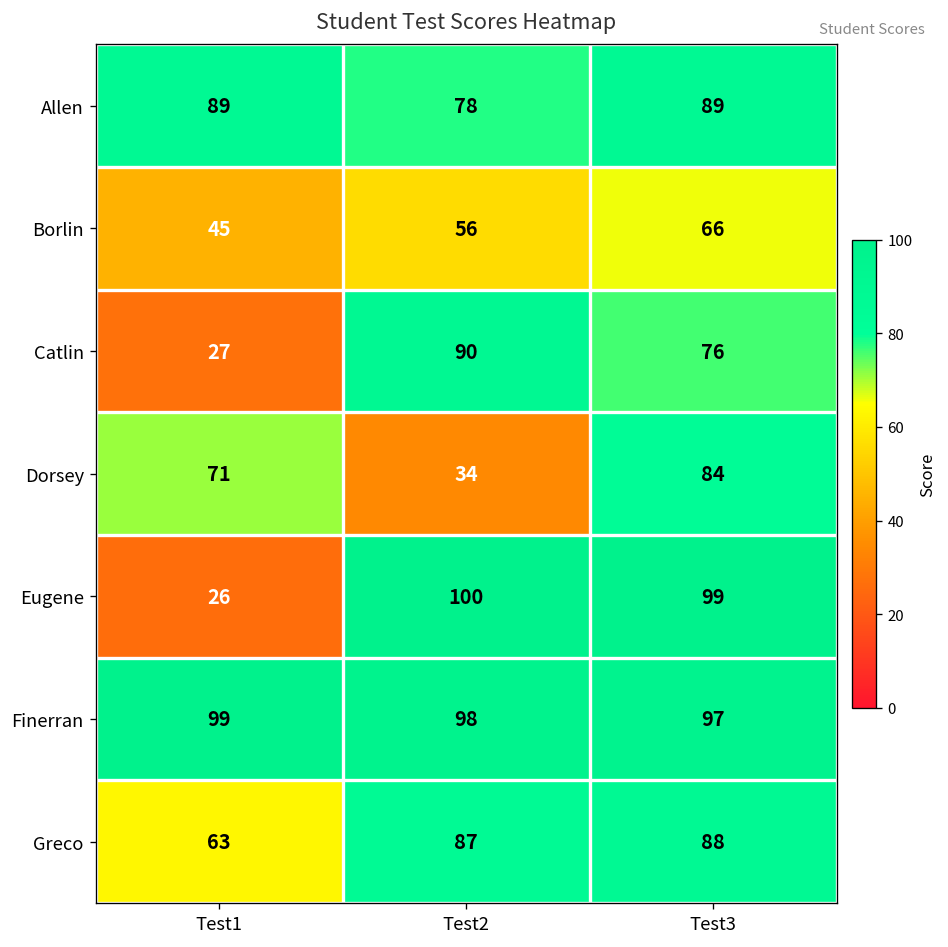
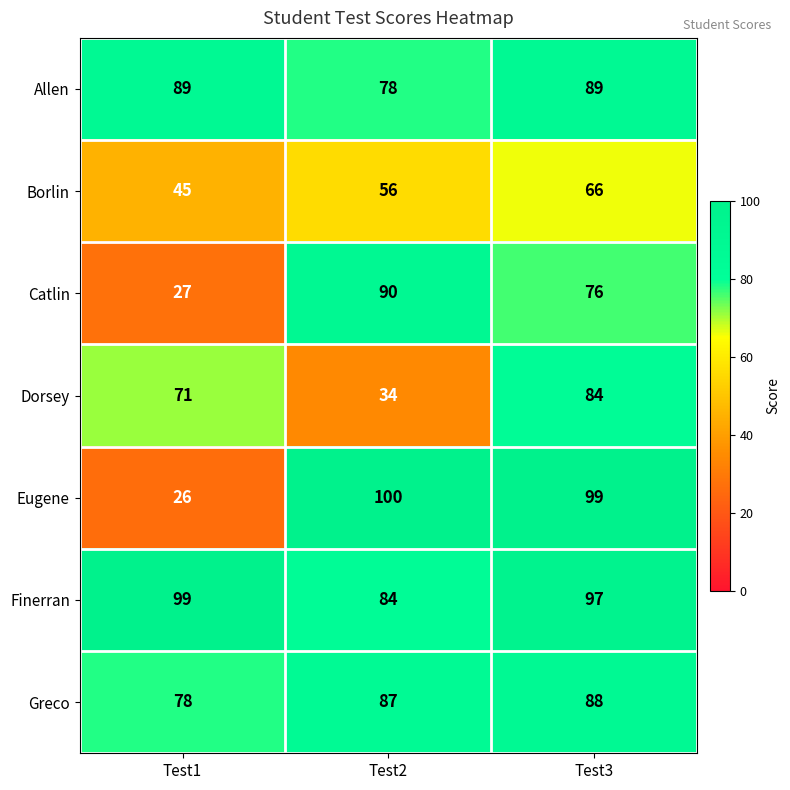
Finerran, Test2: 98 -> 84
Greco, Test1: 63 -> 78
